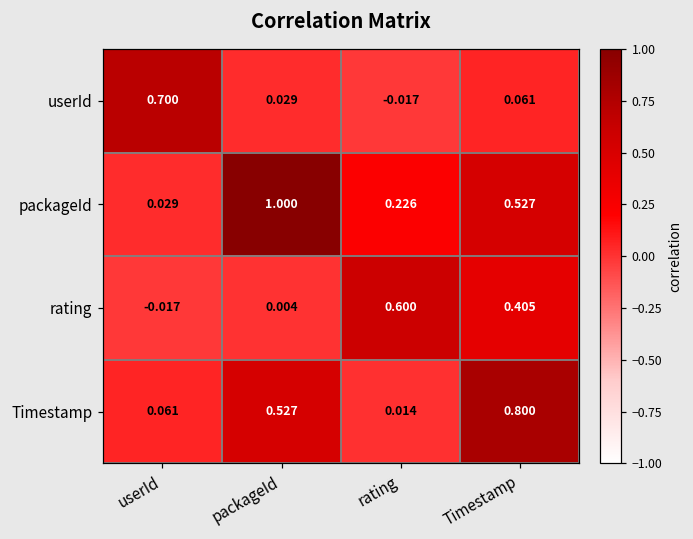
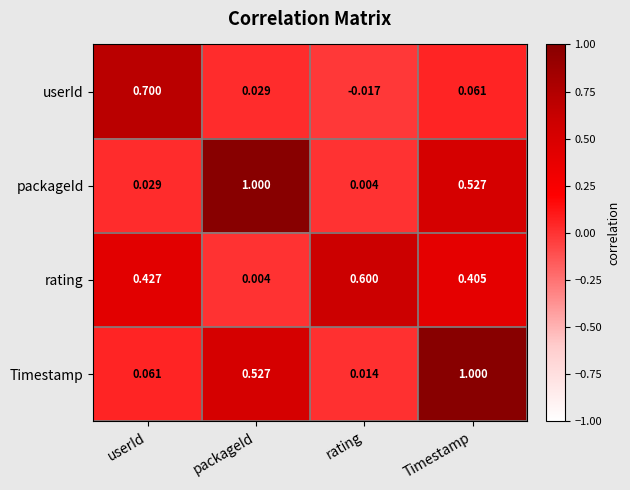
packageId, rating: 0.226 -> 0.004
rating, userId: -0.017 -> 0.427
Timestamp, Timestamp: 0.800 -> 1.000
